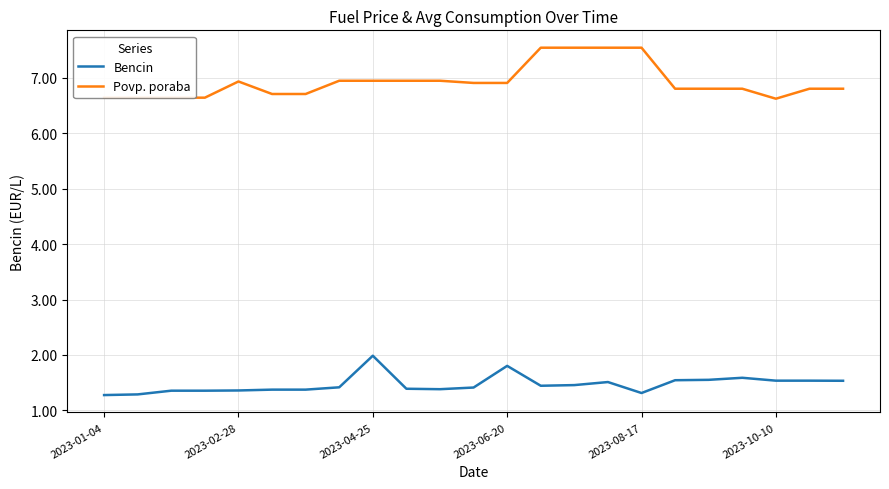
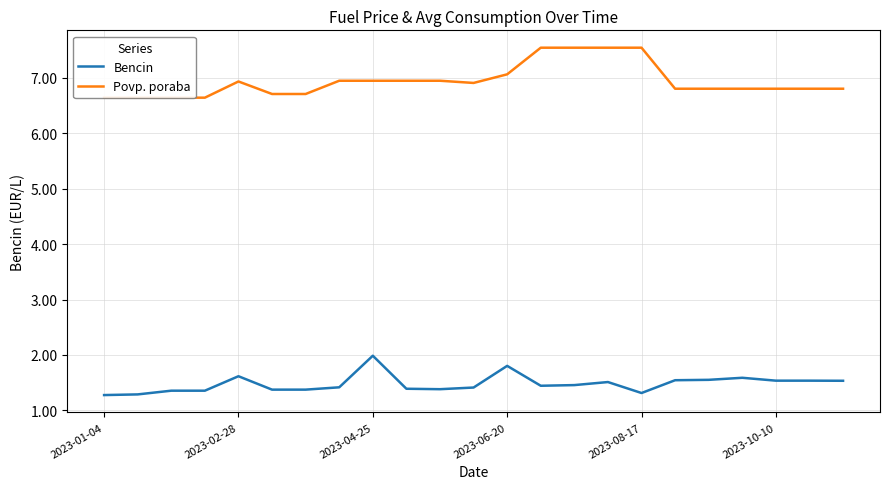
Bencin, 2023-02-28: 1.4 -> 1.6
Povp. poraba, 2023-06-20: 6.9 -> 7.1
Povp. poraba, 2023-10-10: 6.6 -> 6.8
